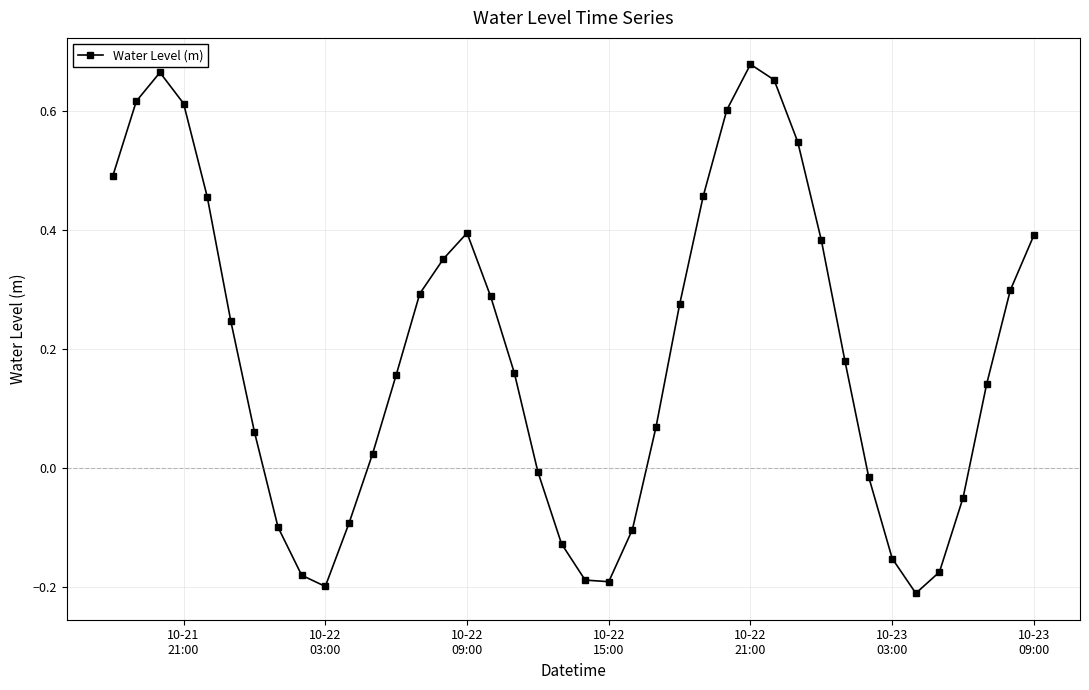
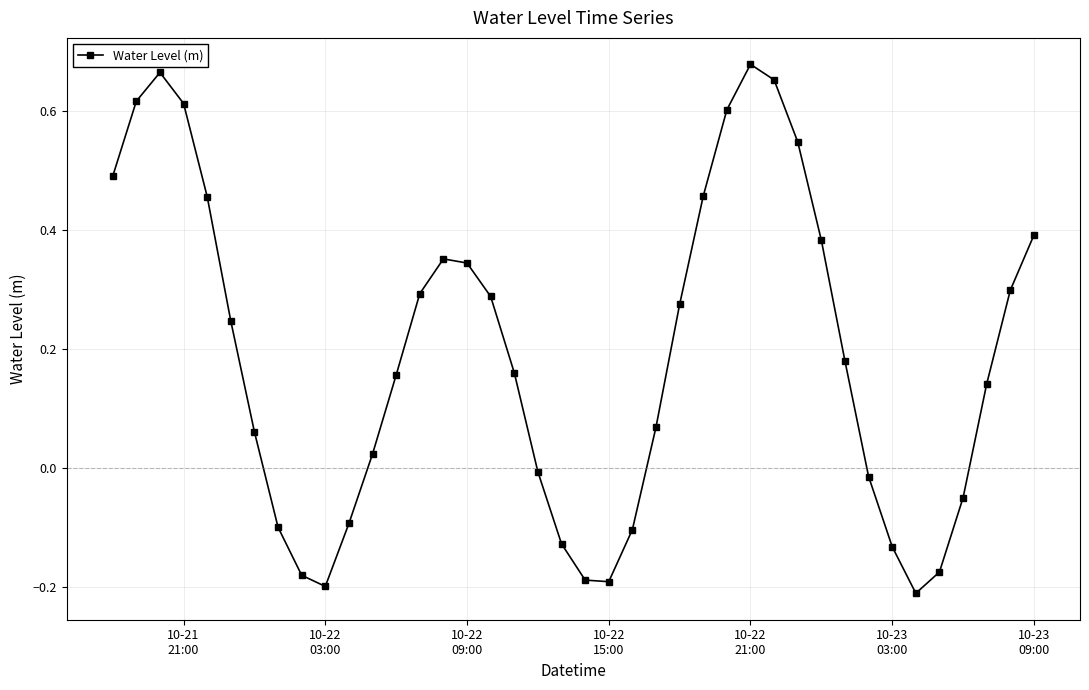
10-22 09:00: 0.39 -> 0.34
10-23 03:00: -0.15 -> -0.13
